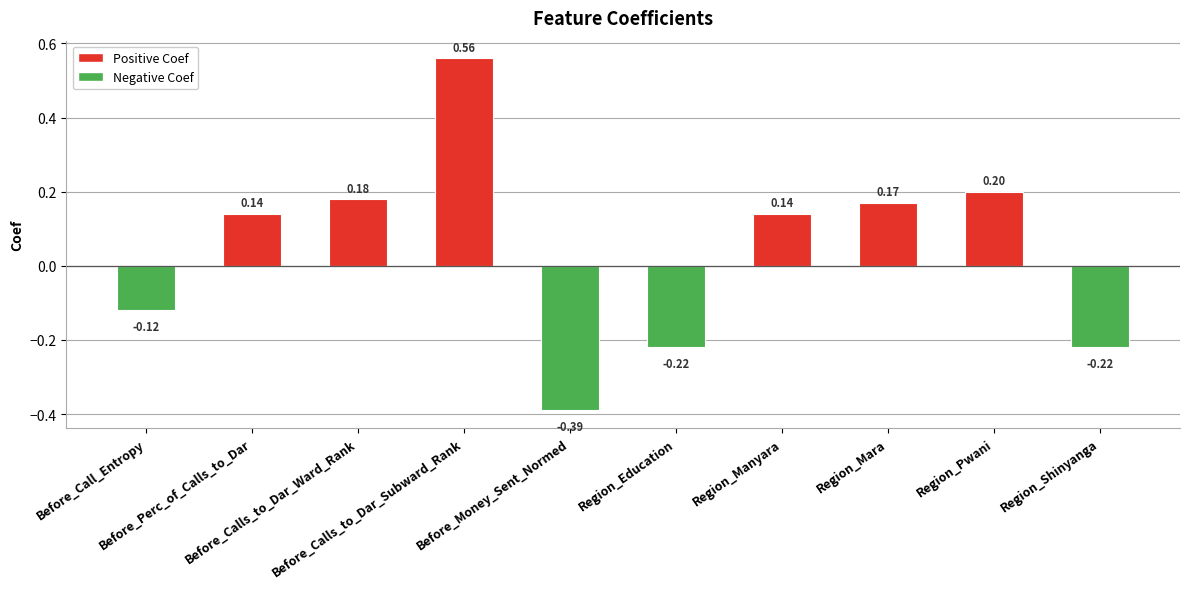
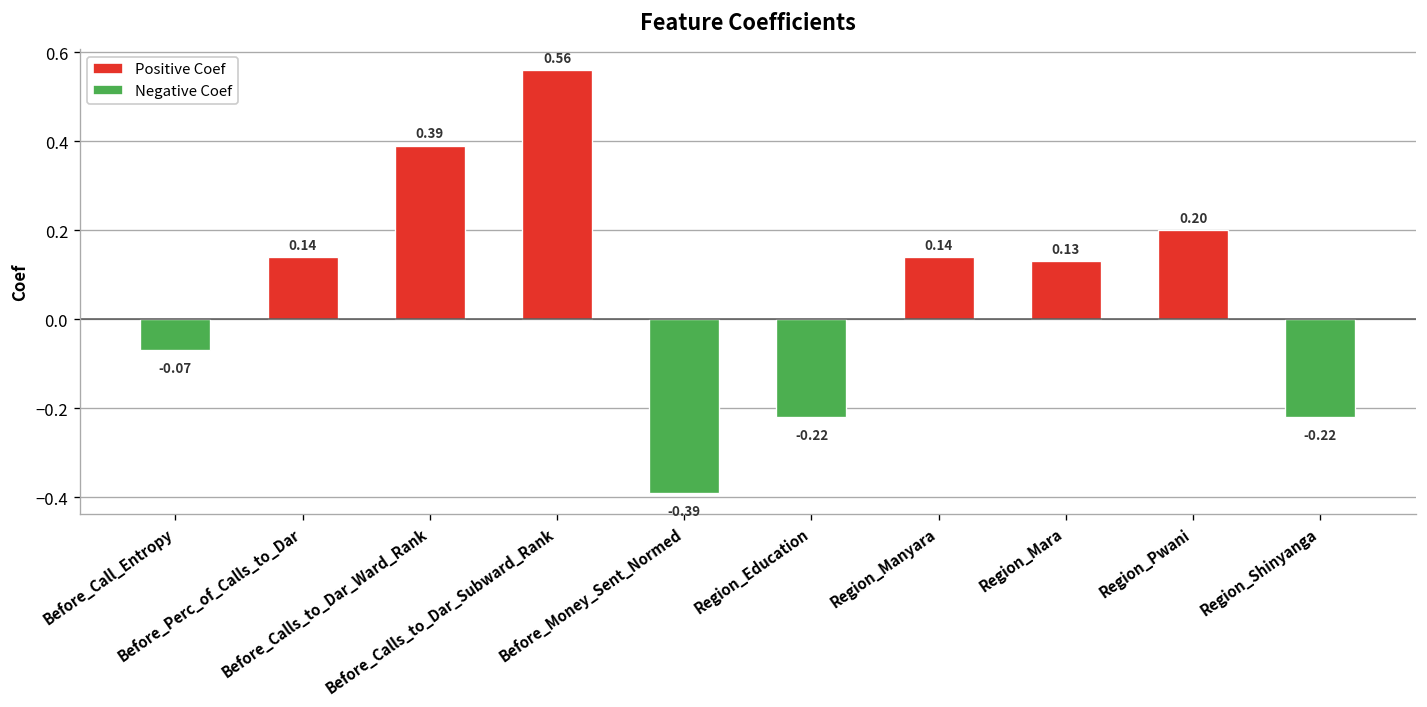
Before_Call_Entropy: -0.12 -> -0.07
Before_Calls_to_Dar_Ward_Rank: 0.18 -> 0.39
Region_Mara: 0.17 -> 0.13
